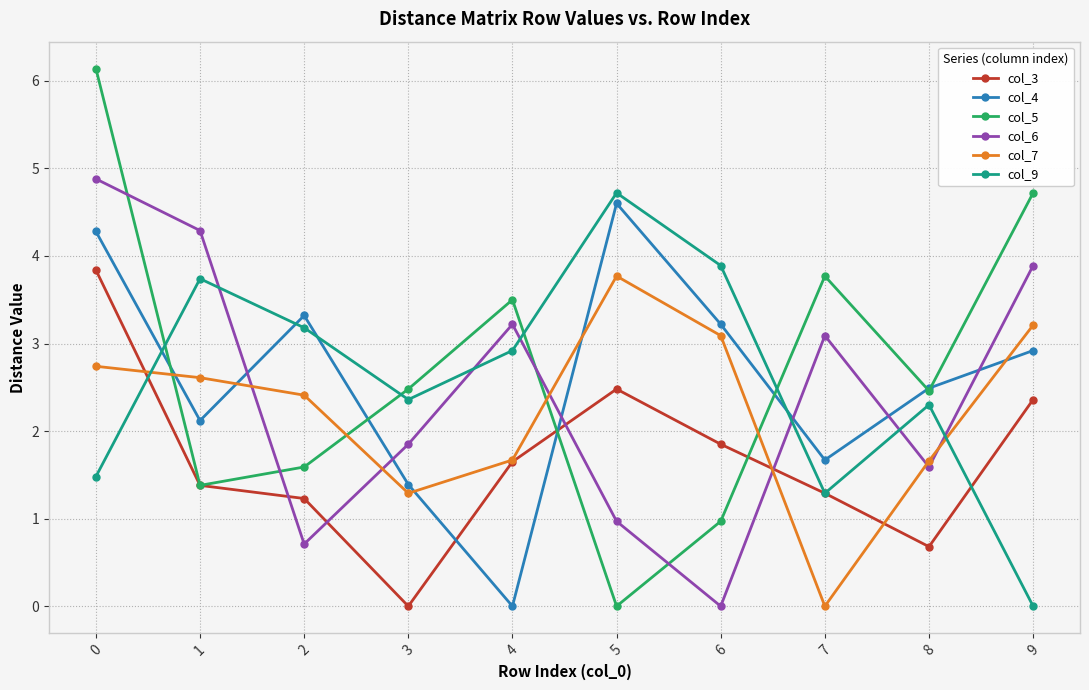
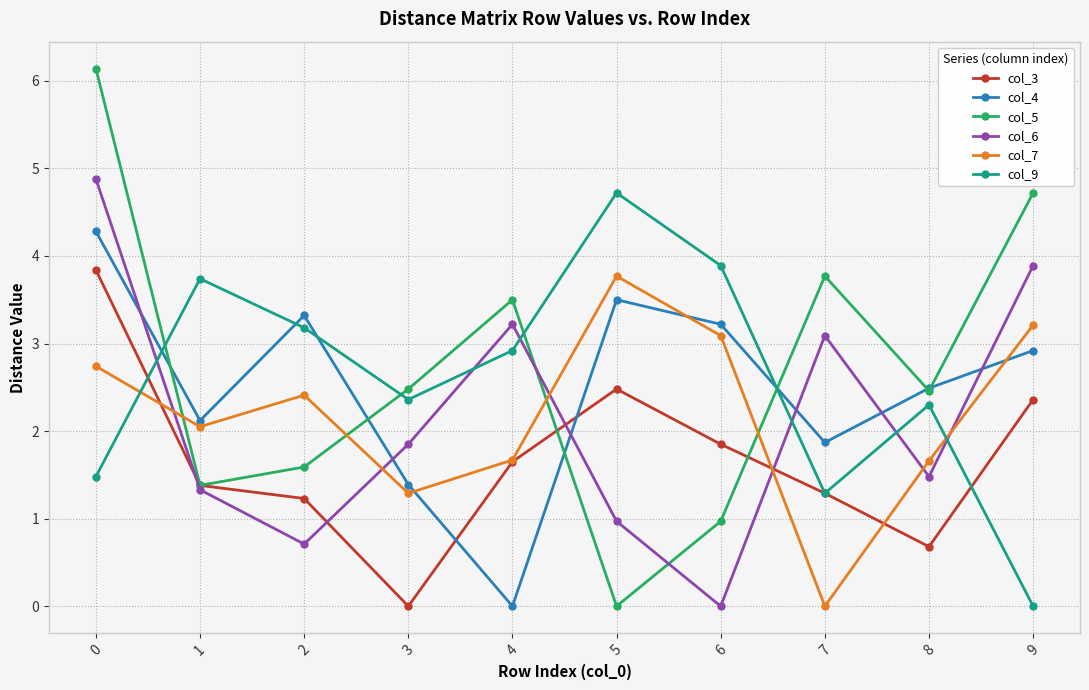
col_6, 1: 4.3 -> 1.3
col_7, 1: 2.6 -> 2.1
col_4, 5: 4.6 -> 3.5
col_4, 7: 1.7 -> 1.9
col_6, 8: 1.6 -> 1.5
